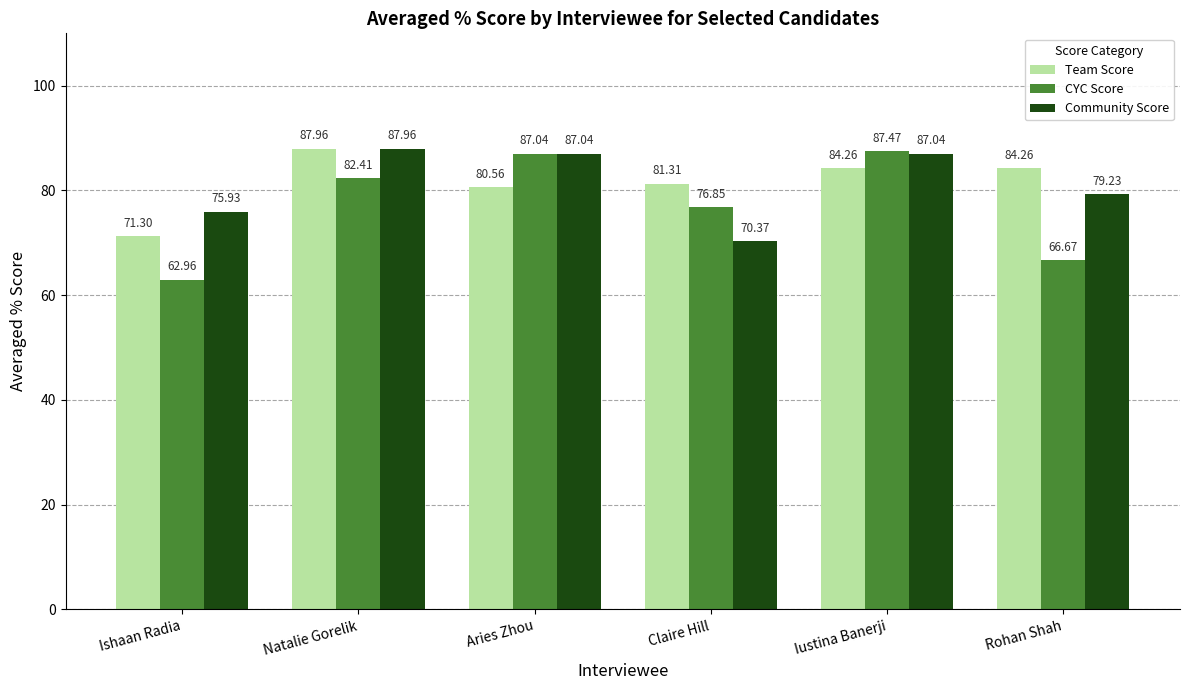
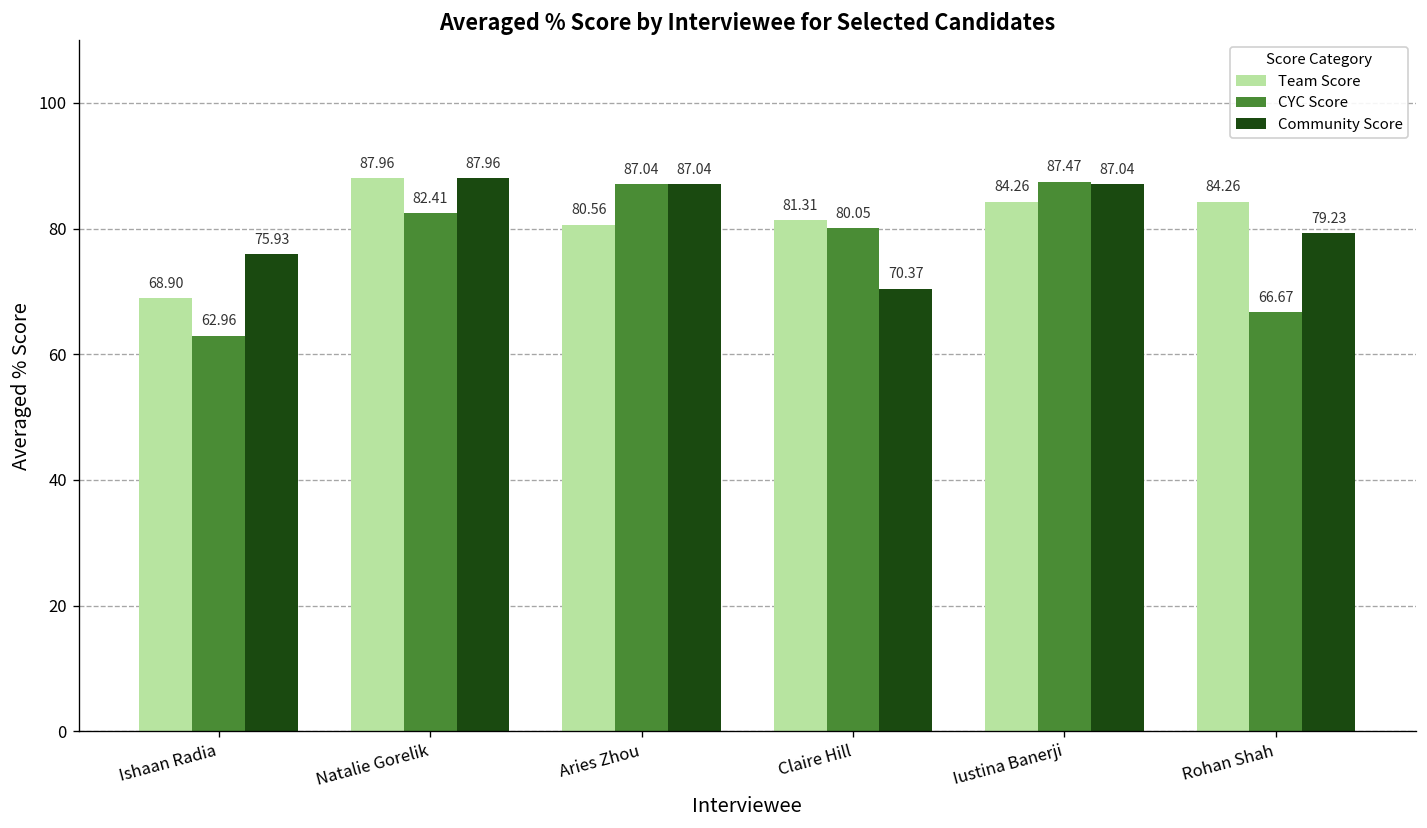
Team Score, Ishaan Radia: 71.30 -> 68.90
CYC Score, Claire Hill: 76.85 -> 80.05
